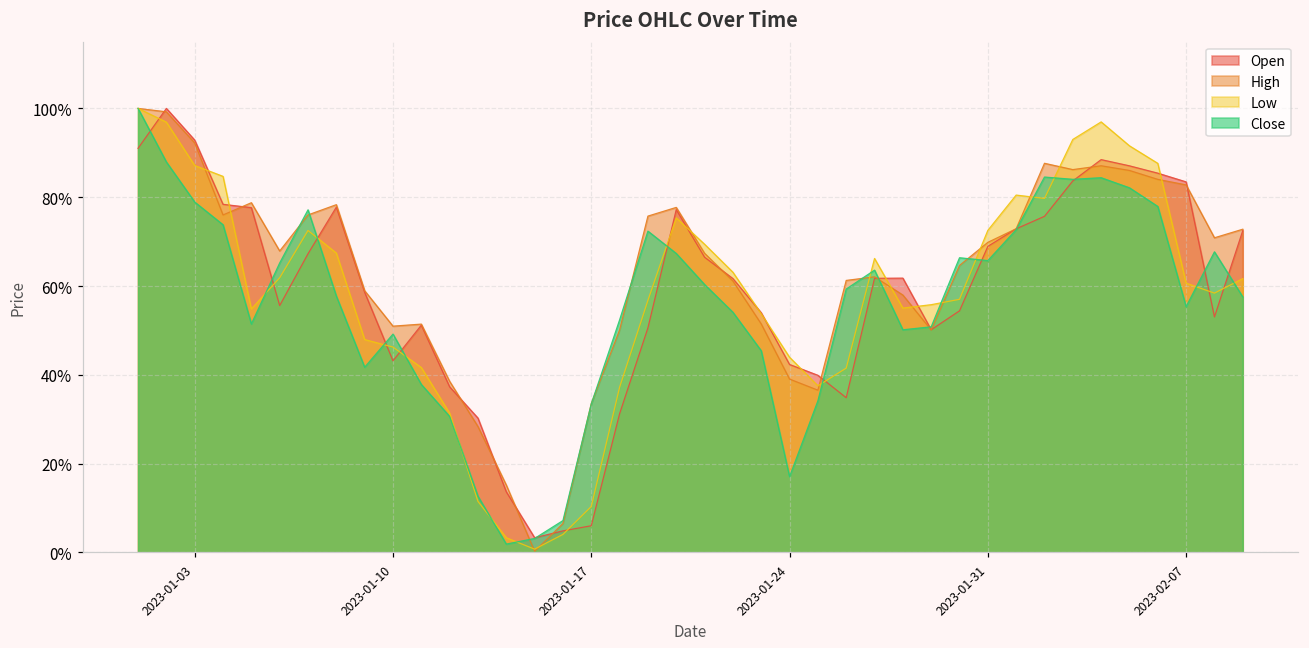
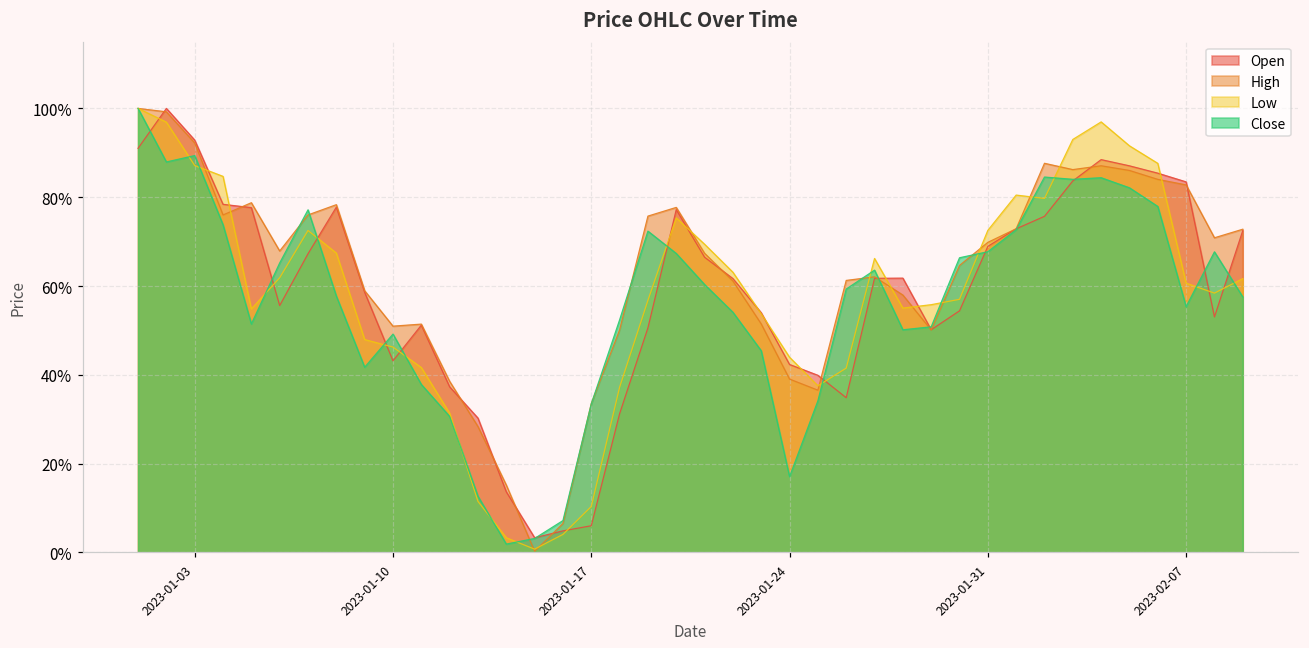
Close, 2023-01-03: 79% -> 89%
Close, 2023-01-31: 66% -> 68%
